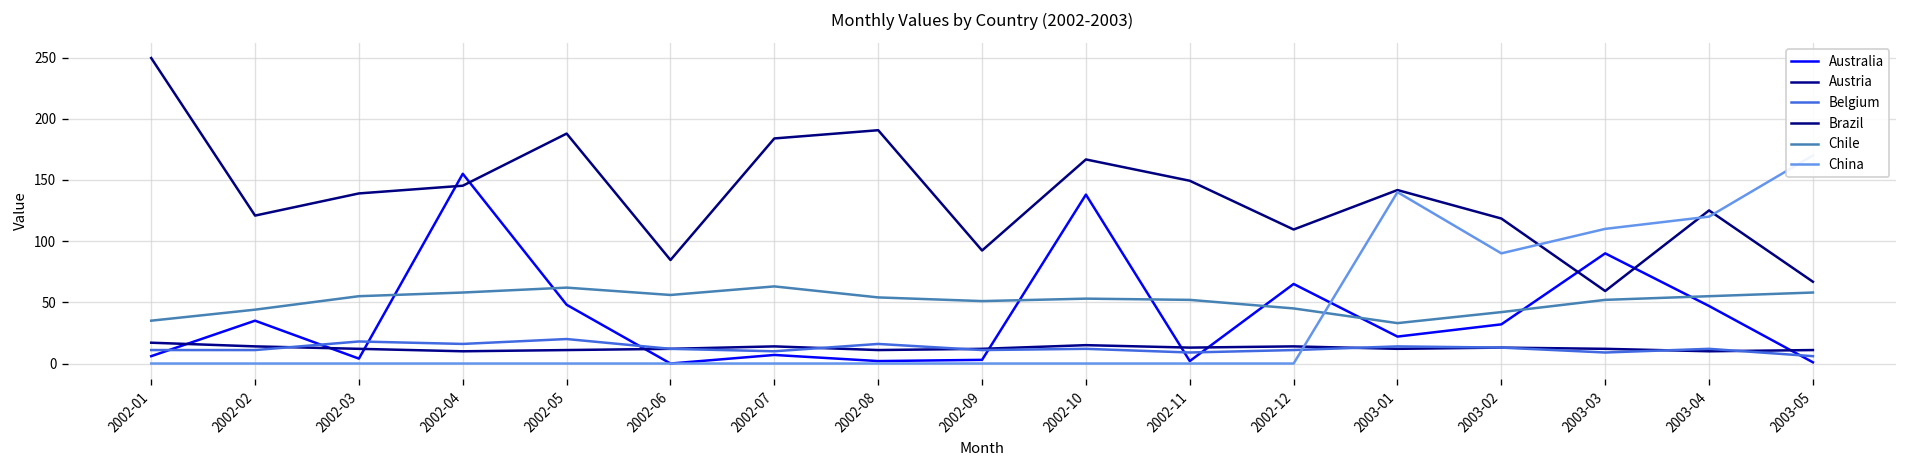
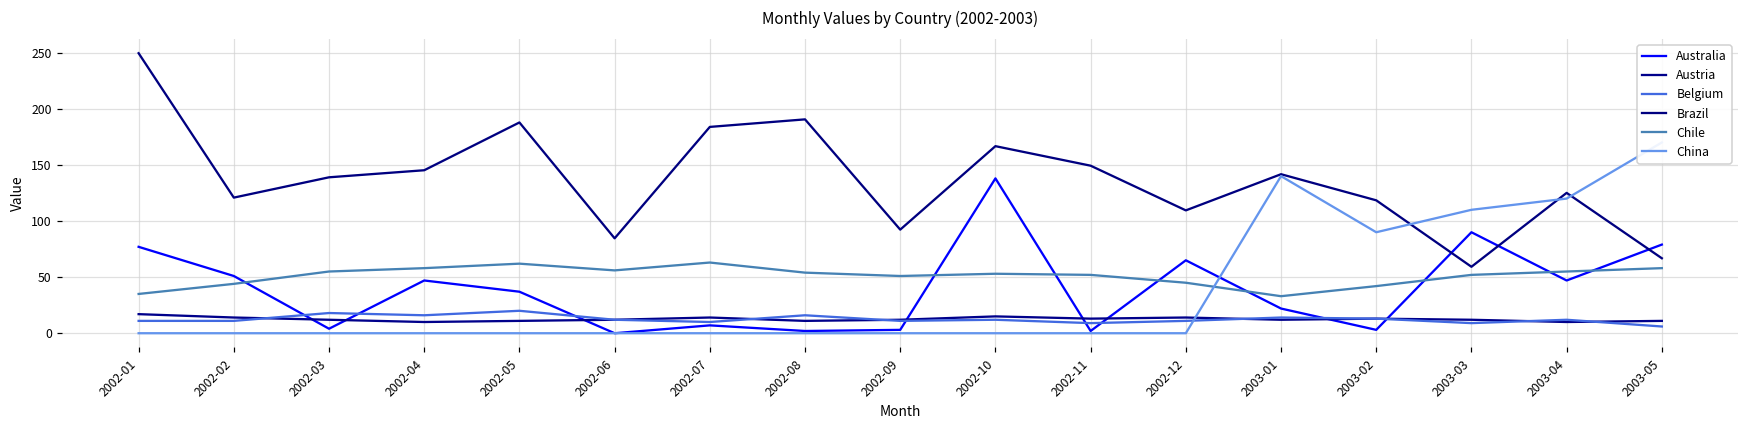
Australia, 2002-01: 6 -> 77
Australia, 2002-02: 35 -> 51
Australia, 2002-04: 155 -> 47
Australia, 2002-05: 48 -> 37
Australia, 2003-02: 32 -> 3
Australia, 2003-05: 1 -> 79
